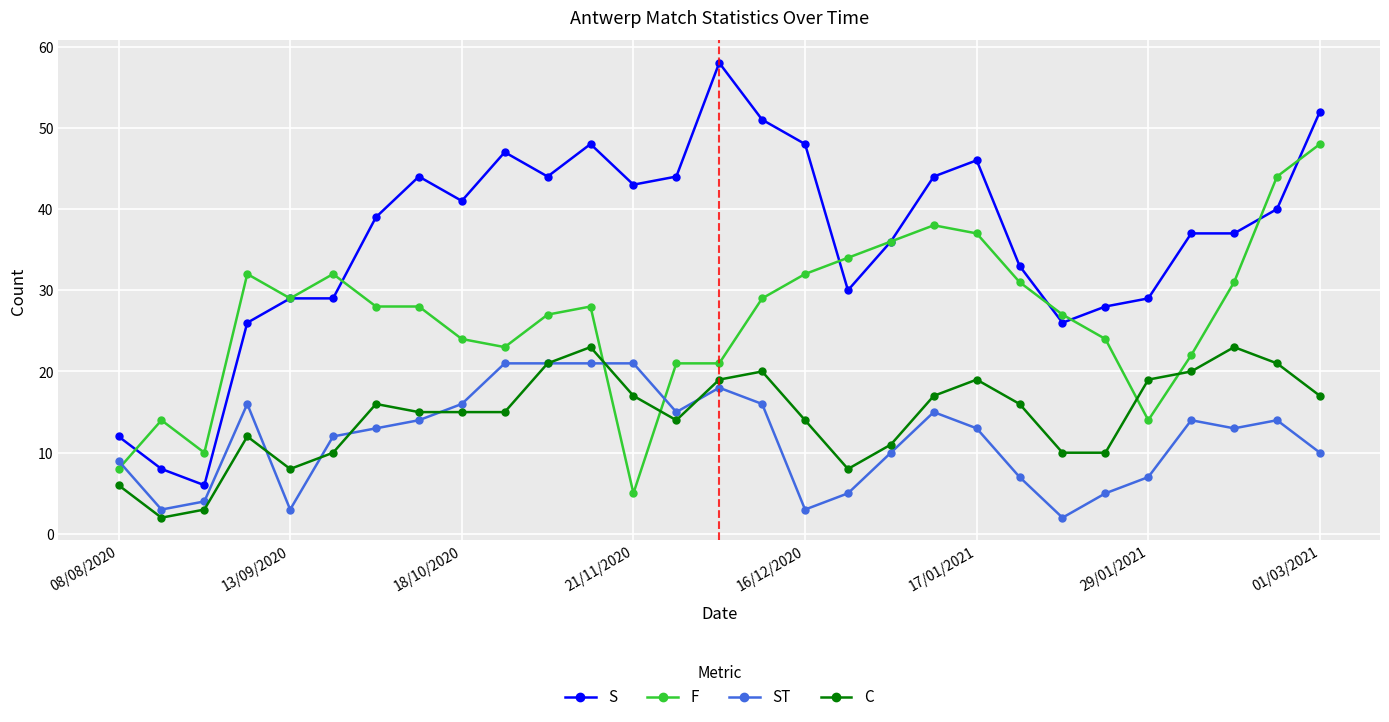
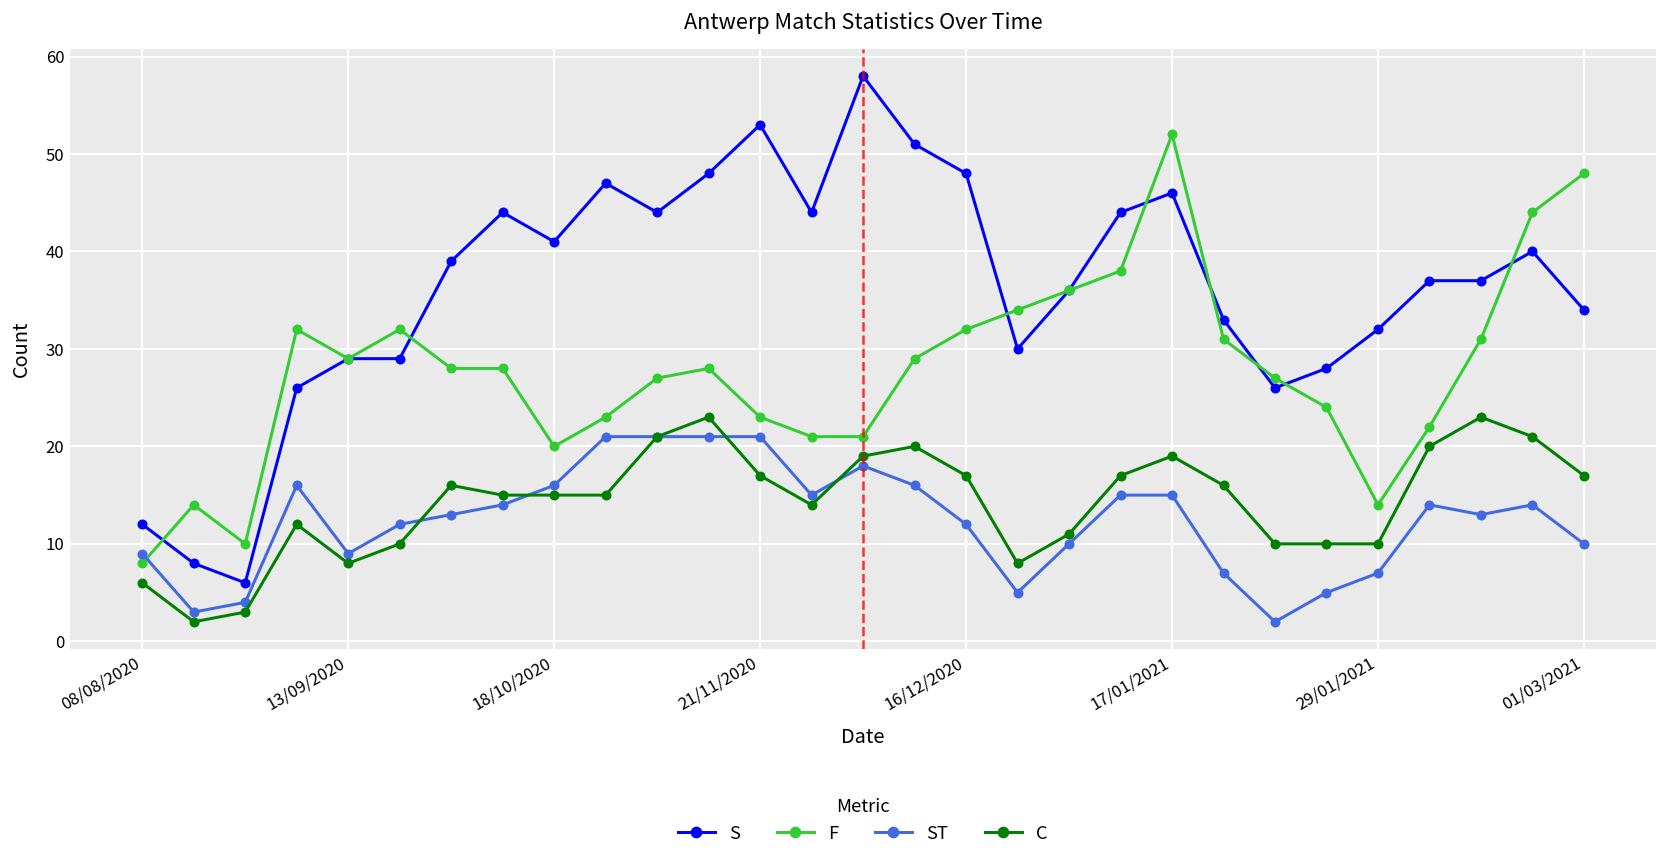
ST, 13/09/2020: 3 -> 9
F, 18/10/2020: 24 -> 20
S, 21/11/2020: 43 -> 53
F, 21/11/2020: 5 -> 23
ST, 16/12/2020: 3 -> 12
C, 16/12/2020: 14 -> 17
F, 17/01/2021: 37 -> 52
ST, 17/01/2021: 13 -> 15
S, 29/01/2021: 29 -> 32
C, 29/01/2021: 19 -> 10
S, 01/03/2021: 52 -> 34
